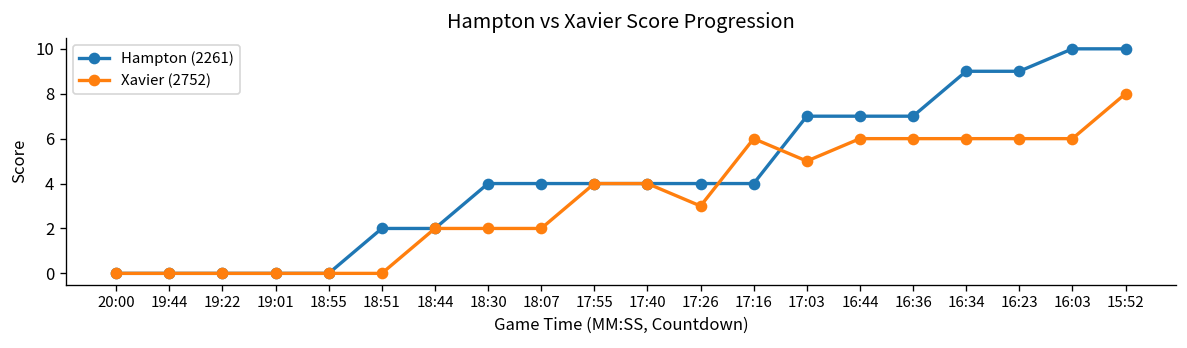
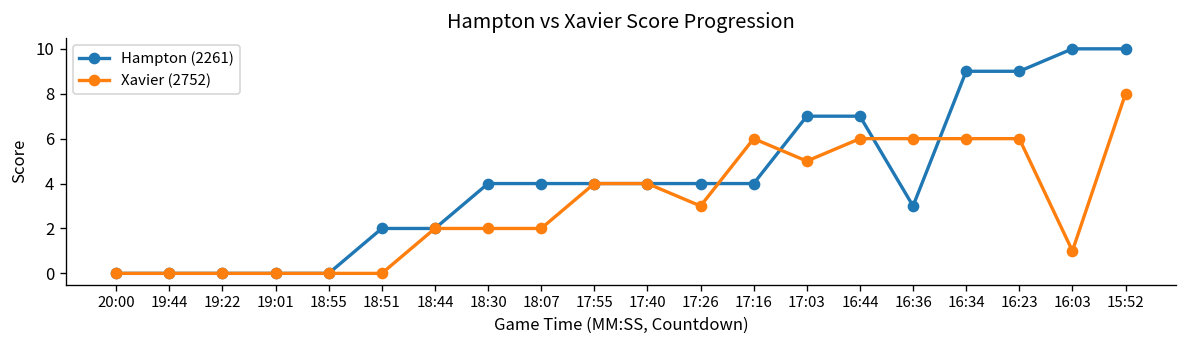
Hampton (2261), 16:36: 7 -> 3
Xavier (2752), 16:03: 6 -> 1
